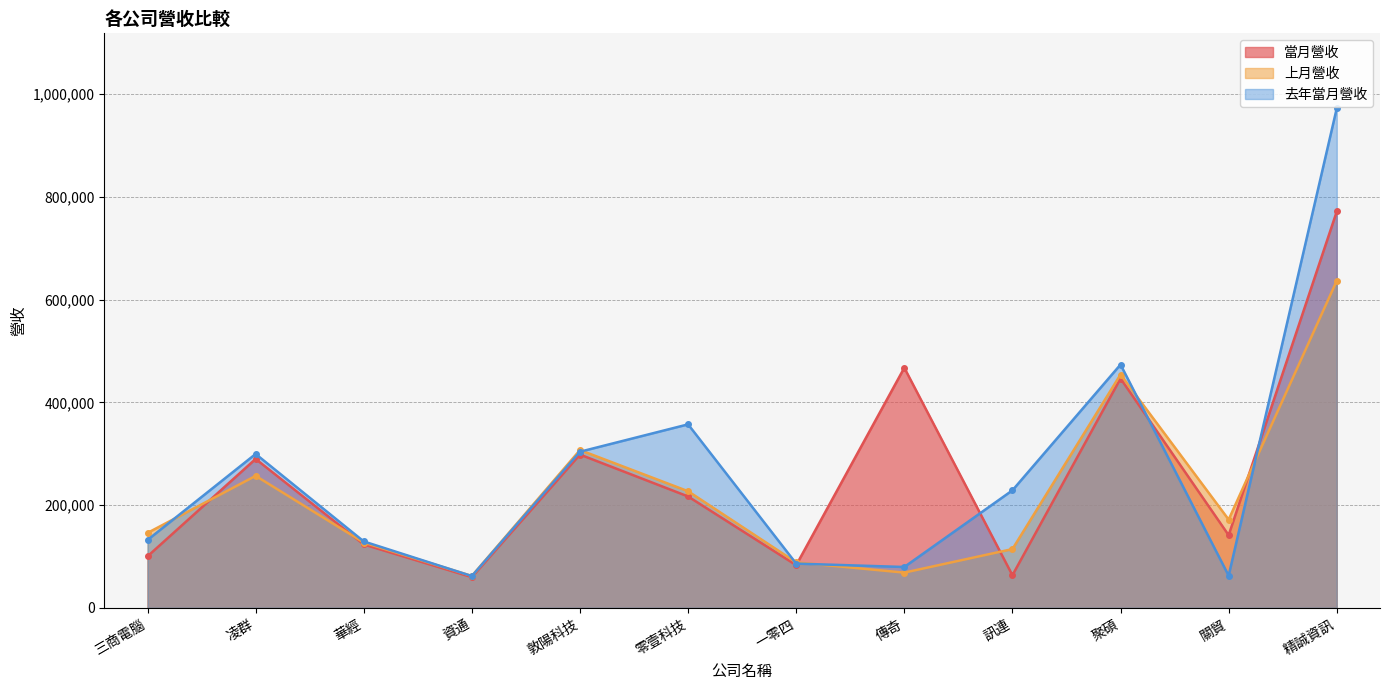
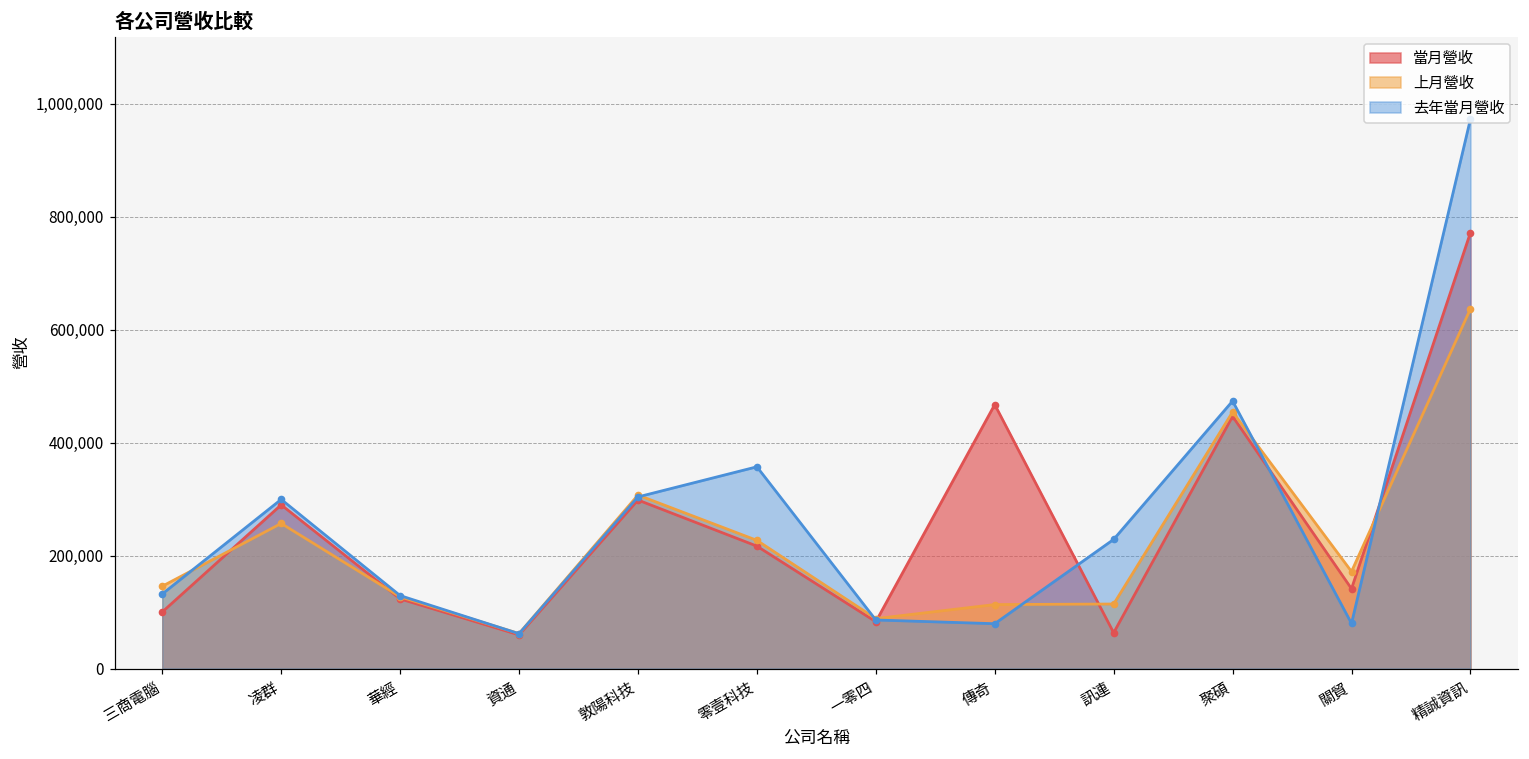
上月營收, 傳奇: 70,000 -> 110,000
去年當月營收, 關貿: 60,000 -> 80,000
